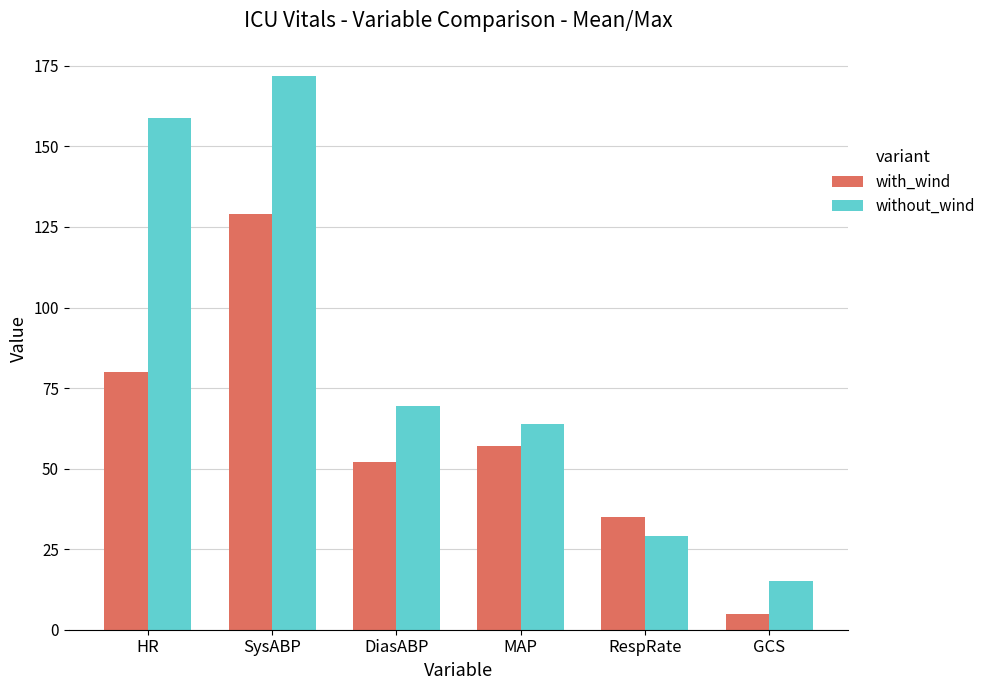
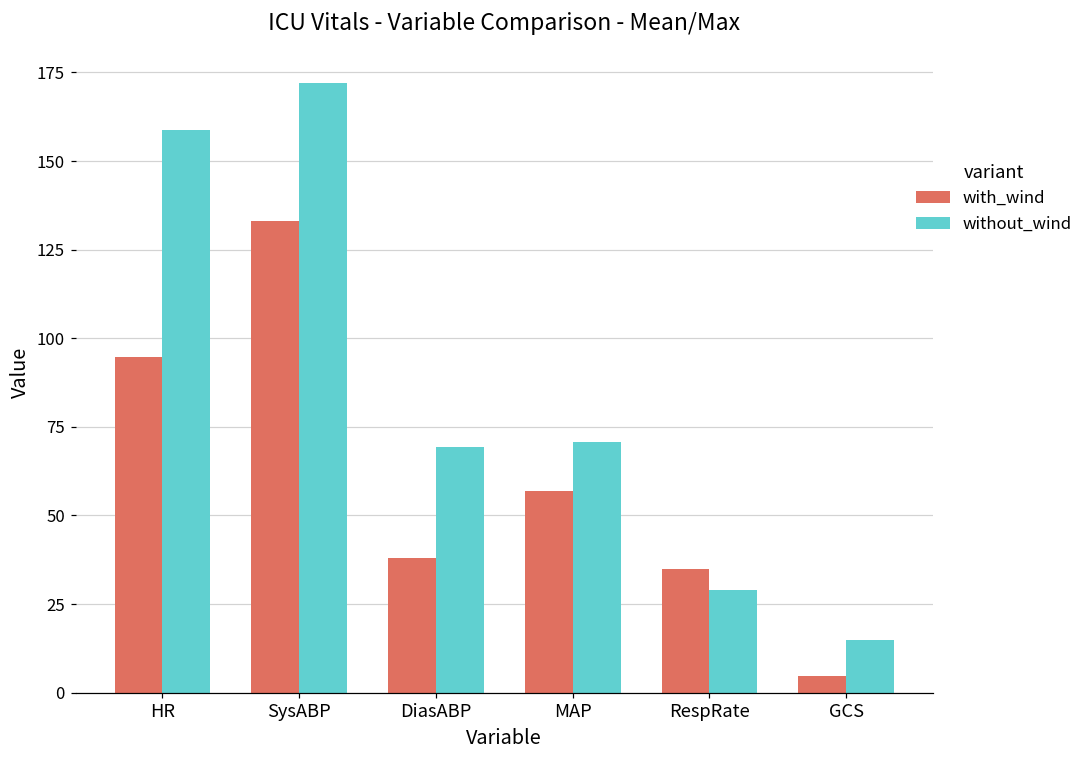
with_wind, HR: 80 -> 95
with_wind, SysABP: 129 -> 133
with_wind, DiasABP: 52 -> 38
without_wind, MAP: 64 -> 71
